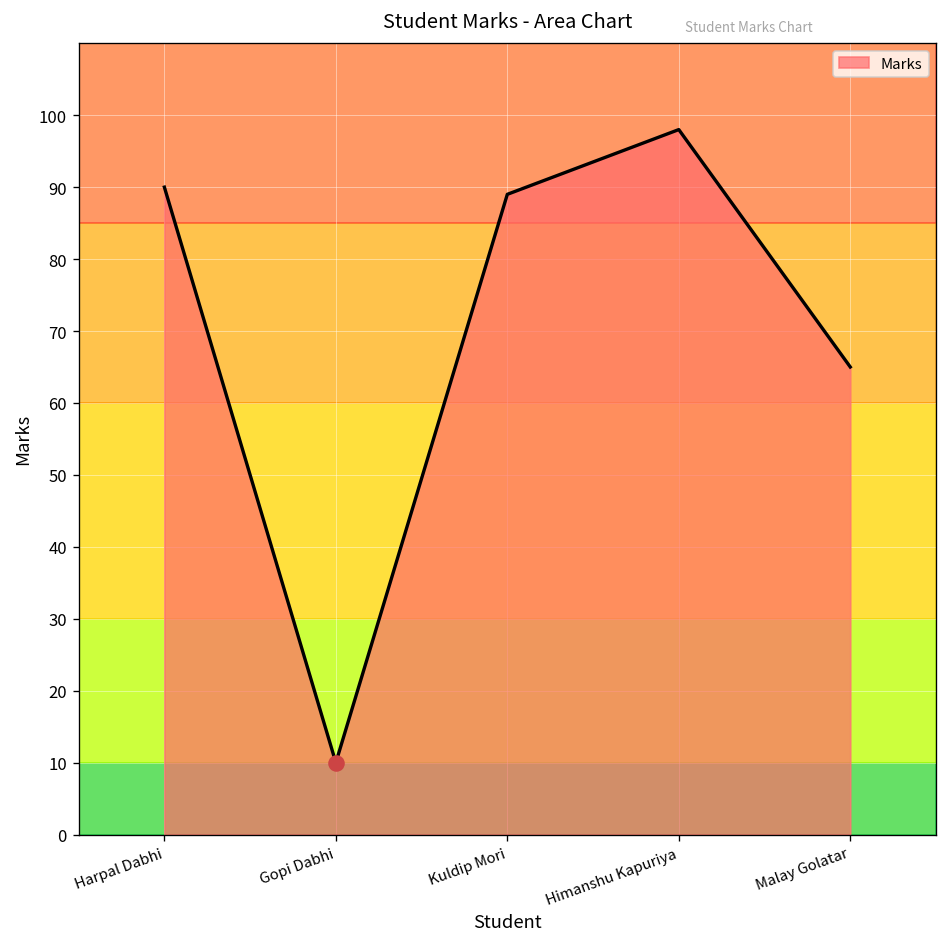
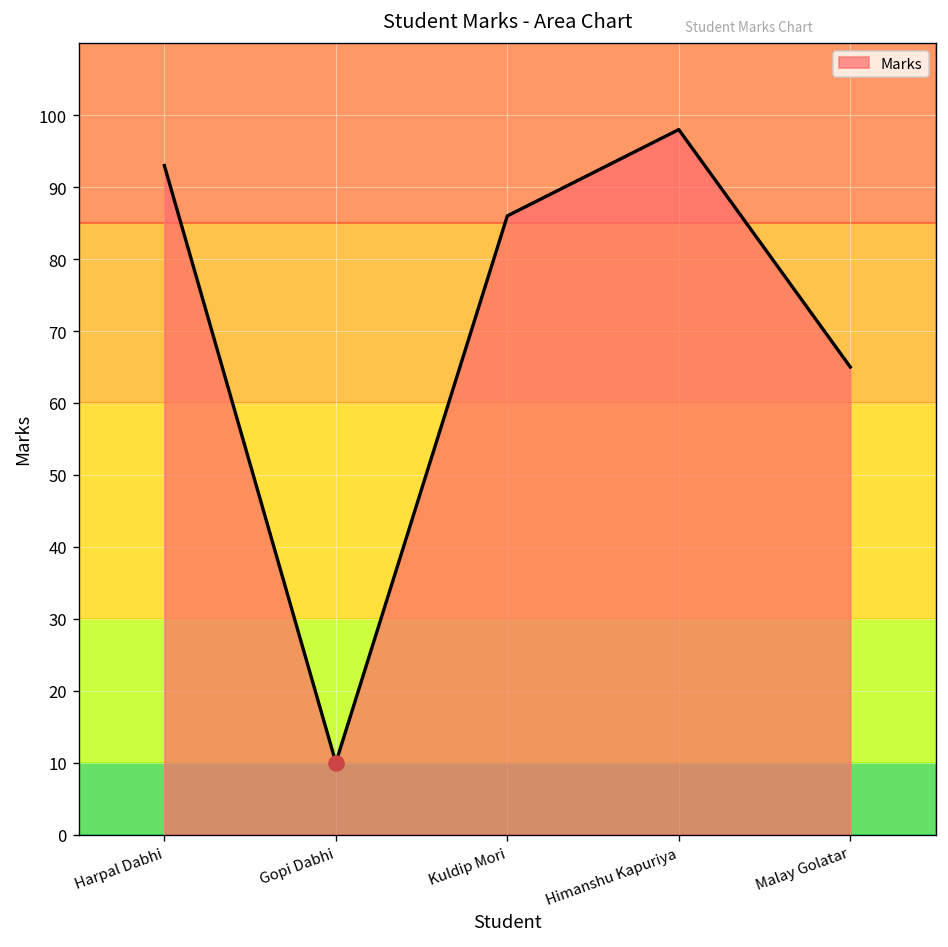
Marks, Harpal Dabhi: 90 -> 93
Marks, Kuldip Mori: 89 -> 86
